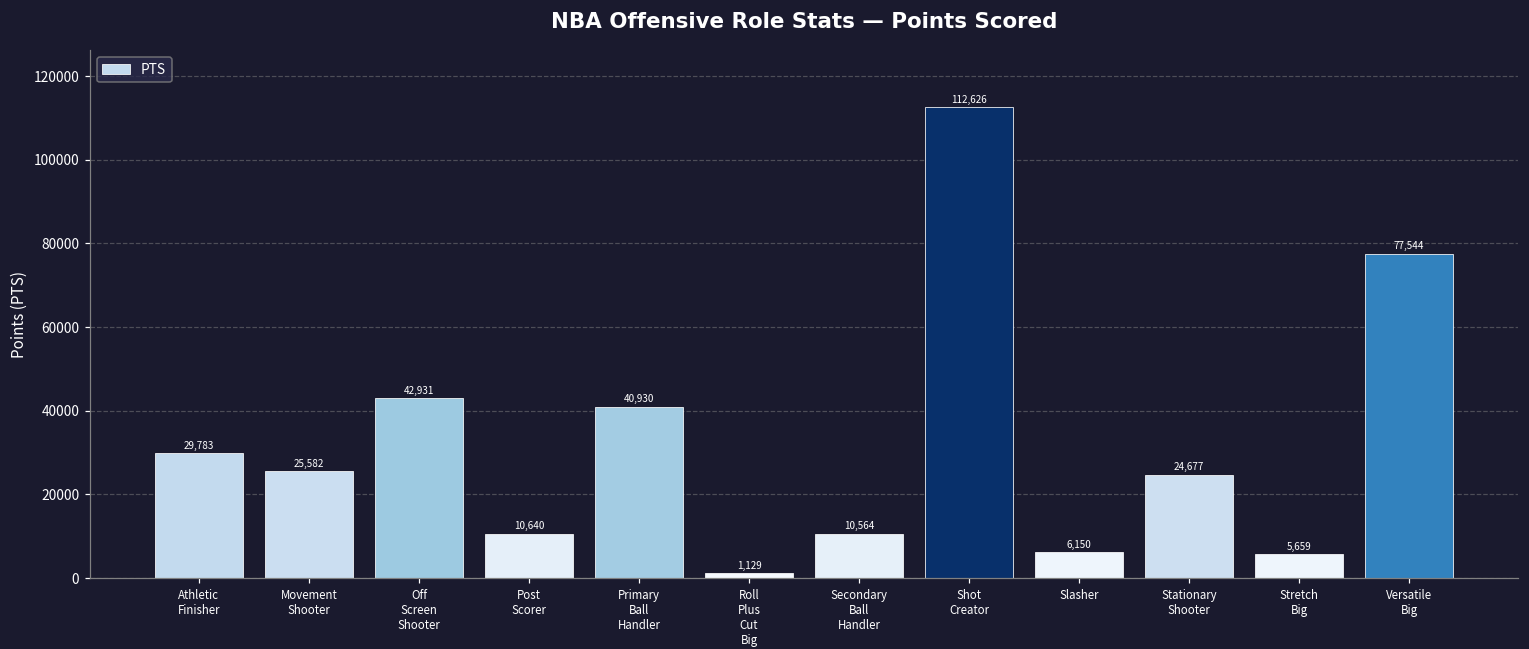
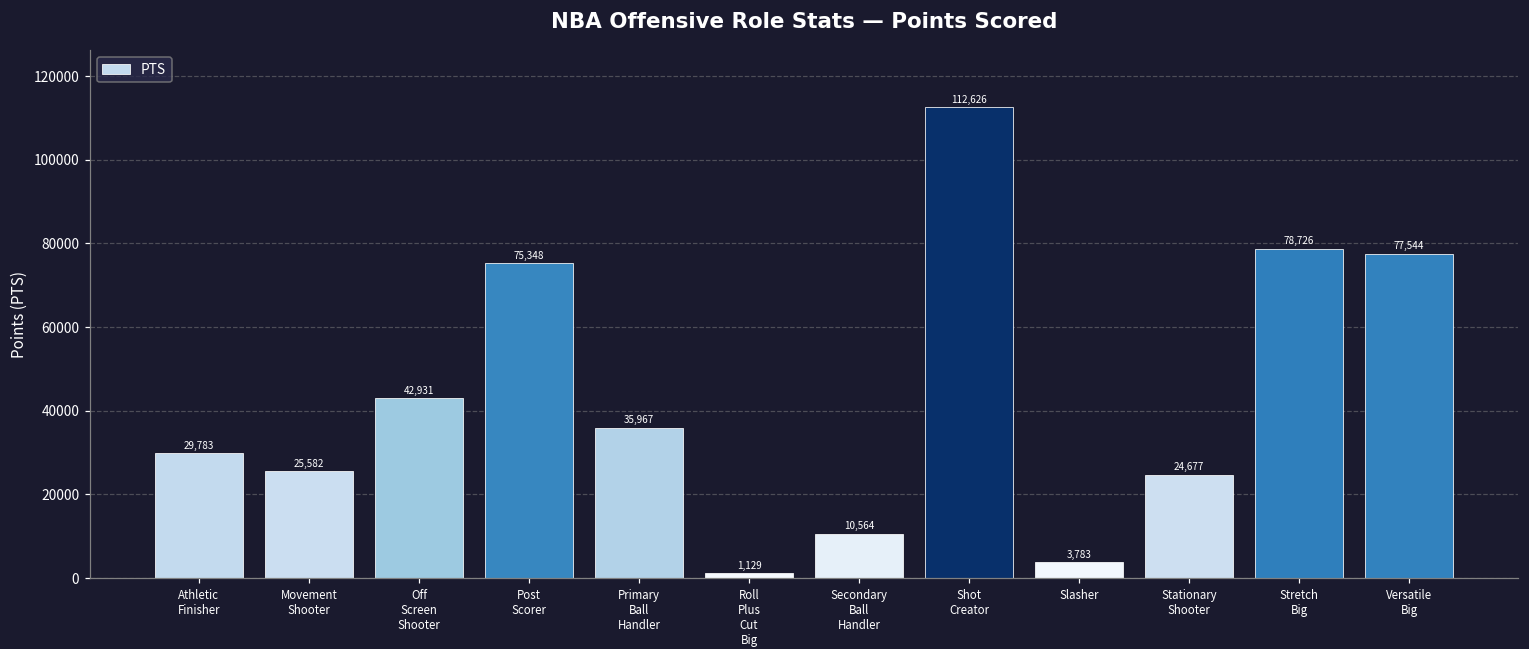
Post Scorer: 10,640 -> 75,348
Primary Ball Handler: 40,930 -> 35,967
Slasher: 6,150 -> 3,783
Stretch Big: 5,659 -> 78,726
